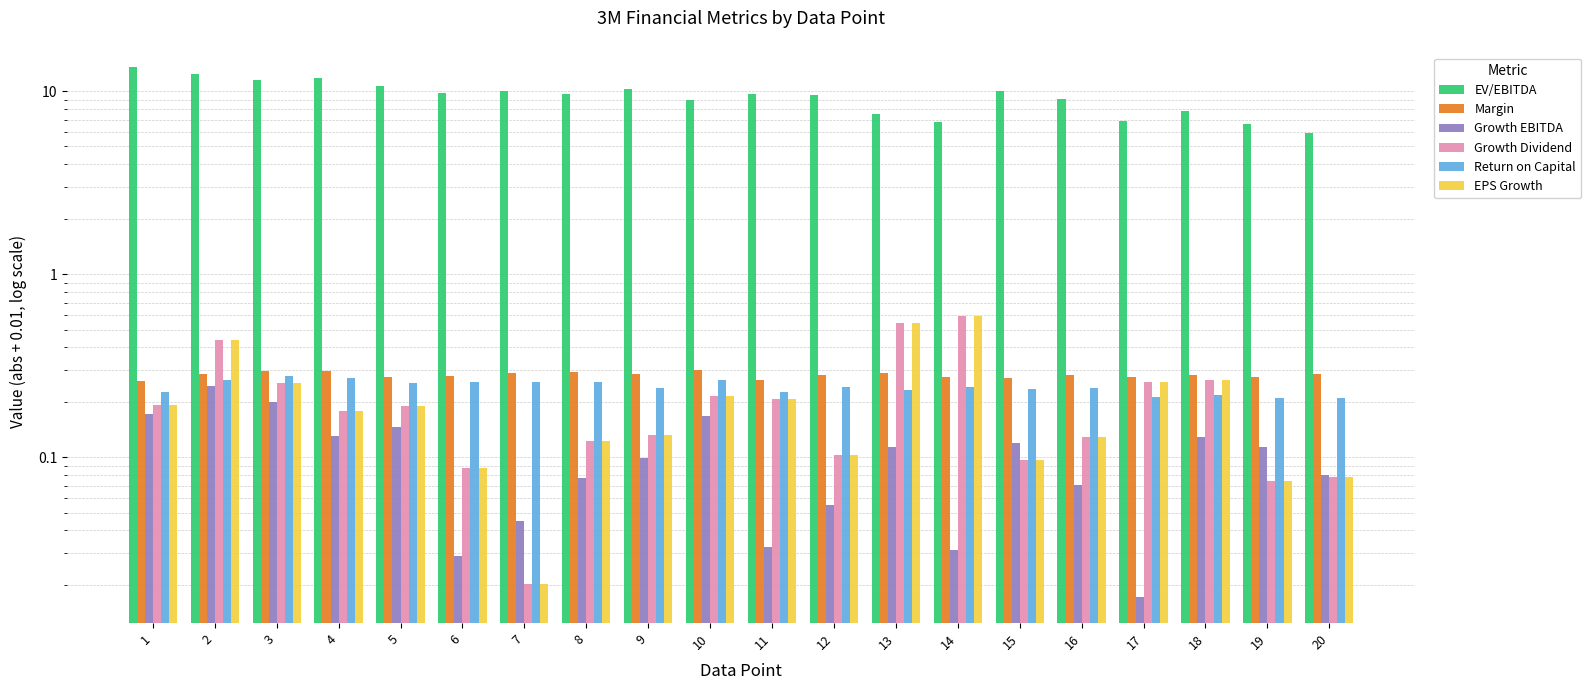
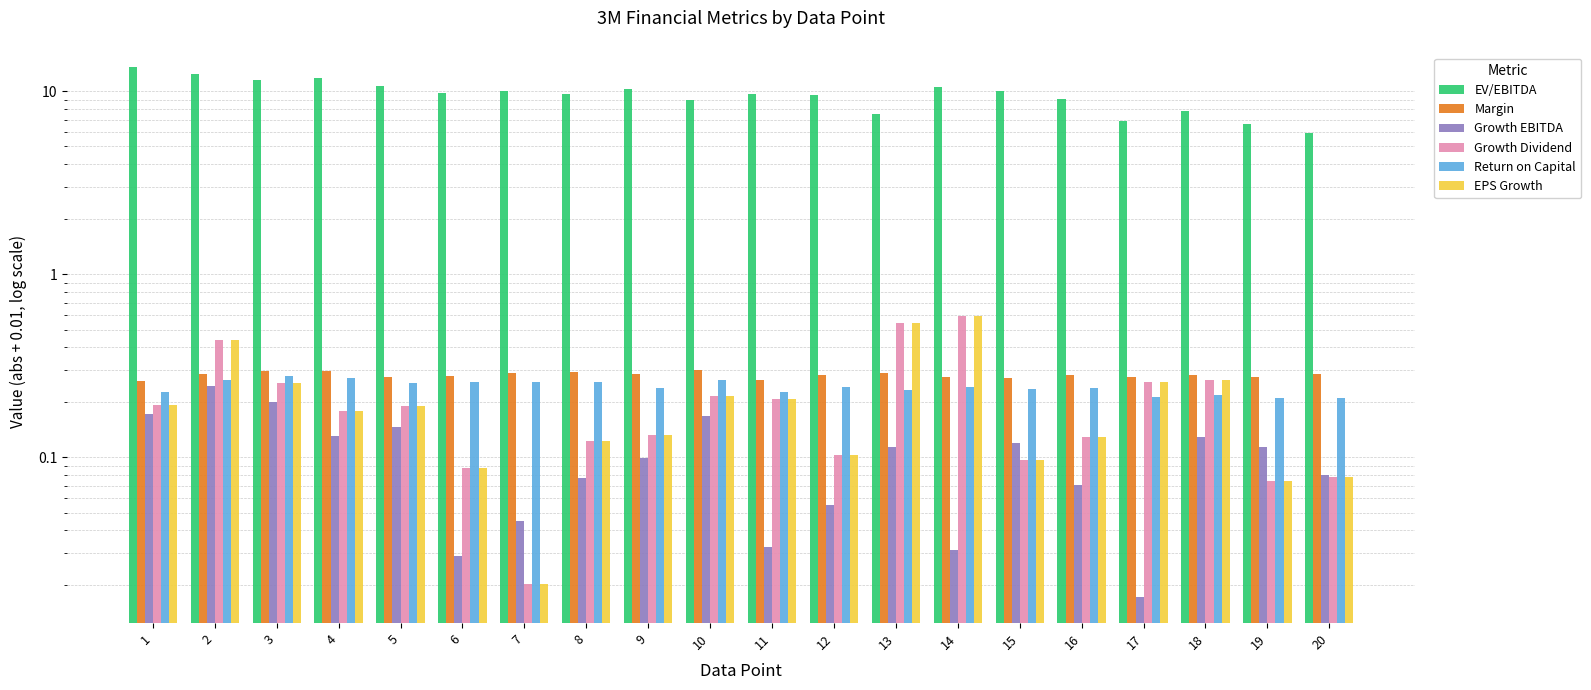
EV/EBITDA, 14: 6.8 -> 11
